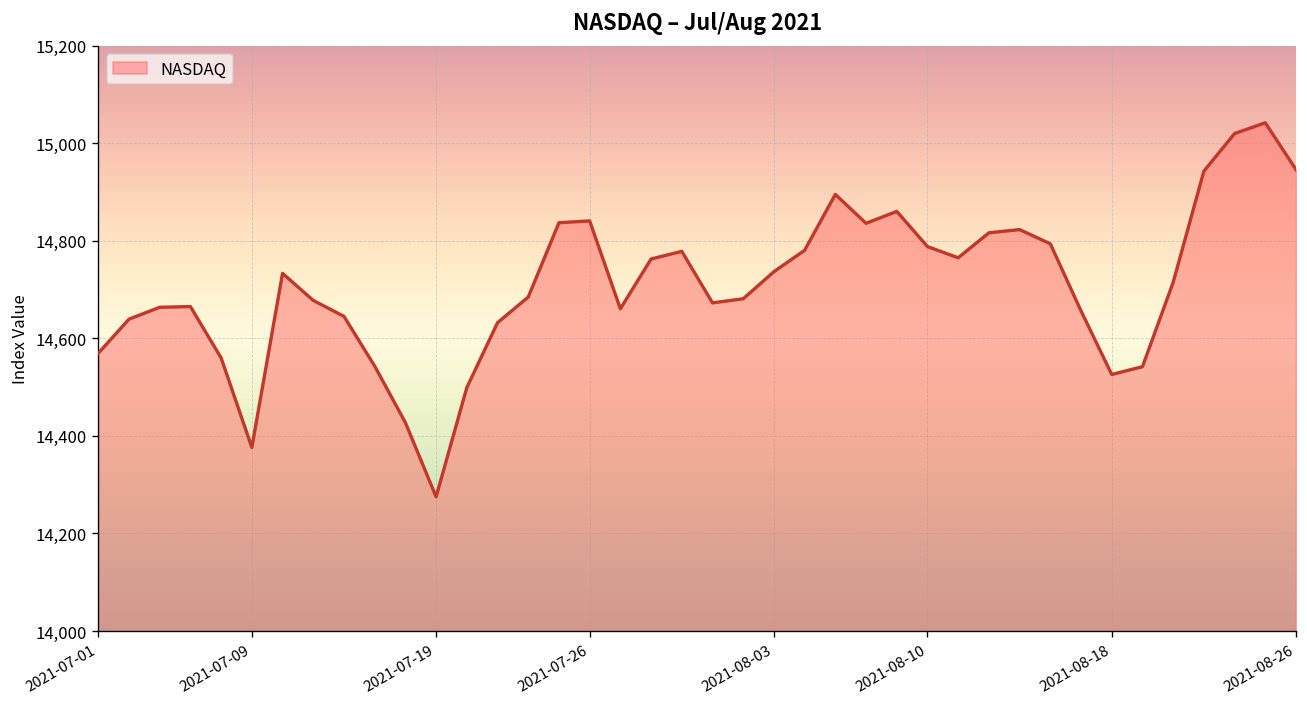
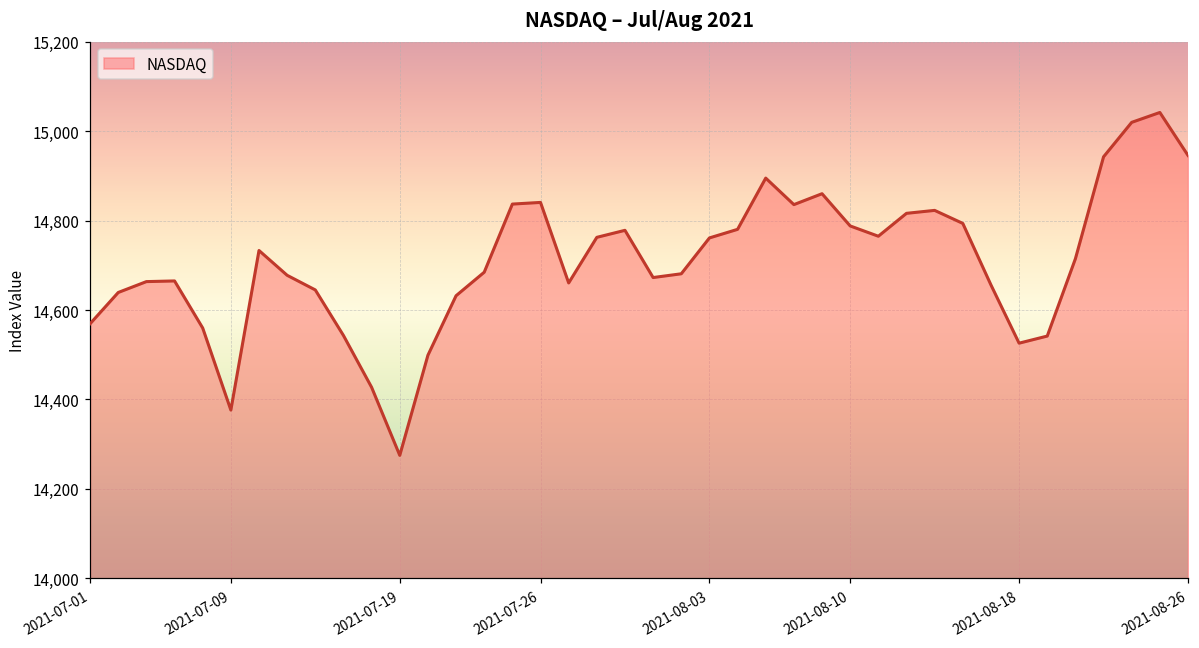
2021-08-03: 14,740 -> 14,760
